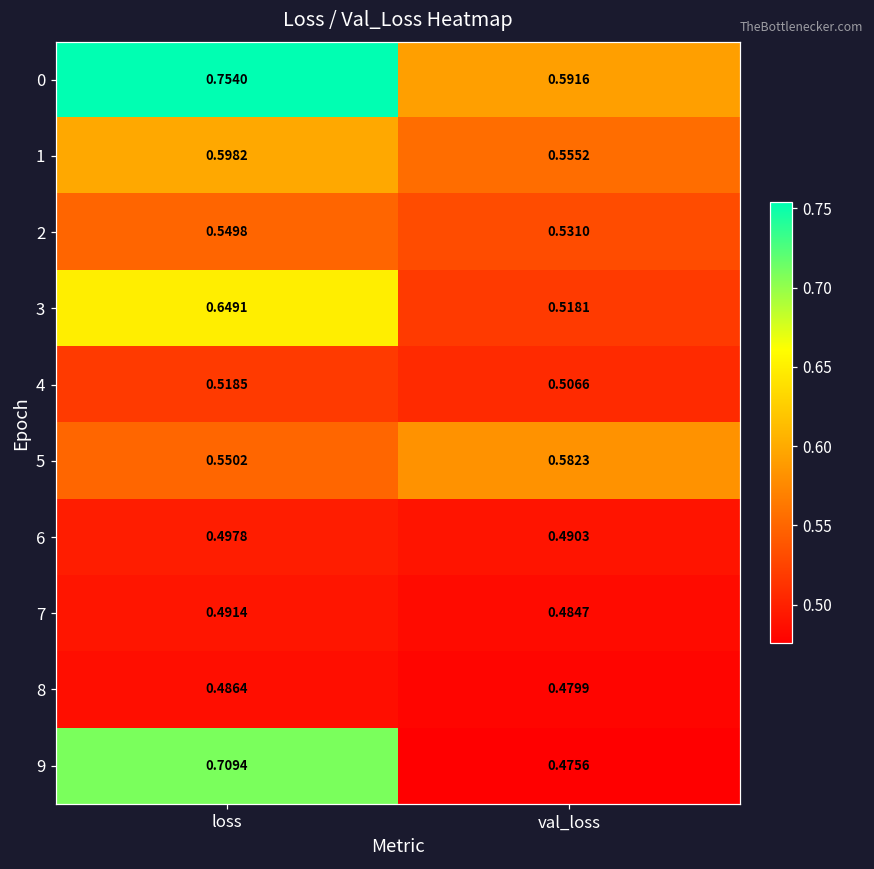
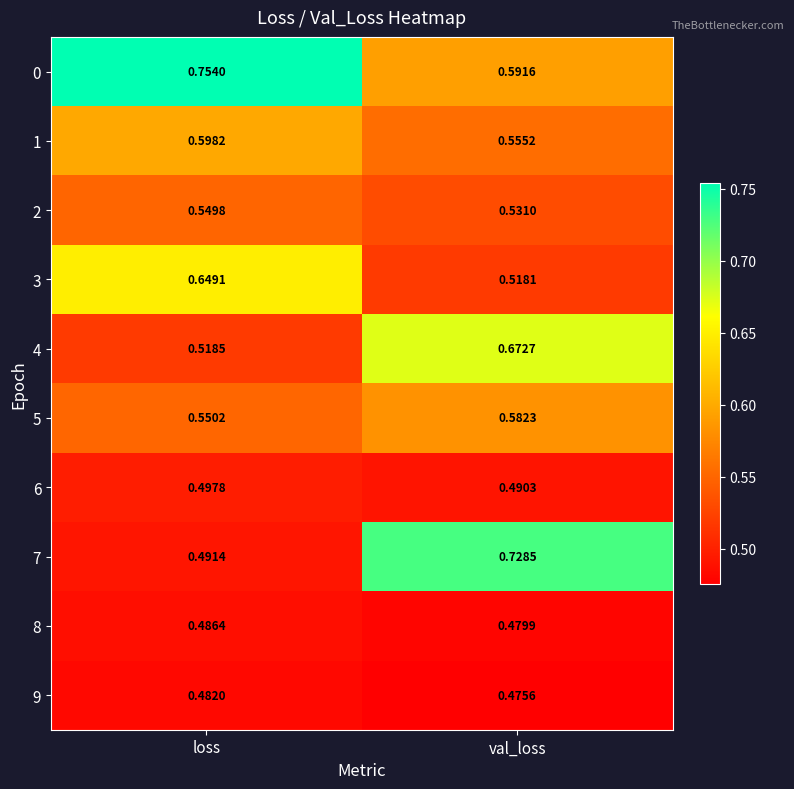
4, val_loss: 0.5066 -> 0.6727
7, val_loss: 0.4847 -> 0.7285
9, loss: 0.7094 -> 0.4820
